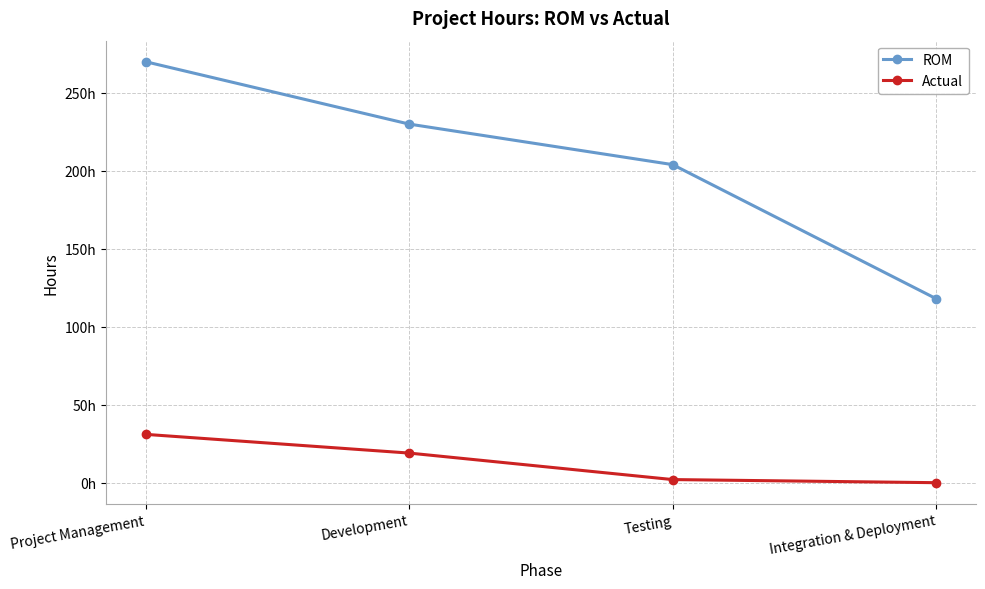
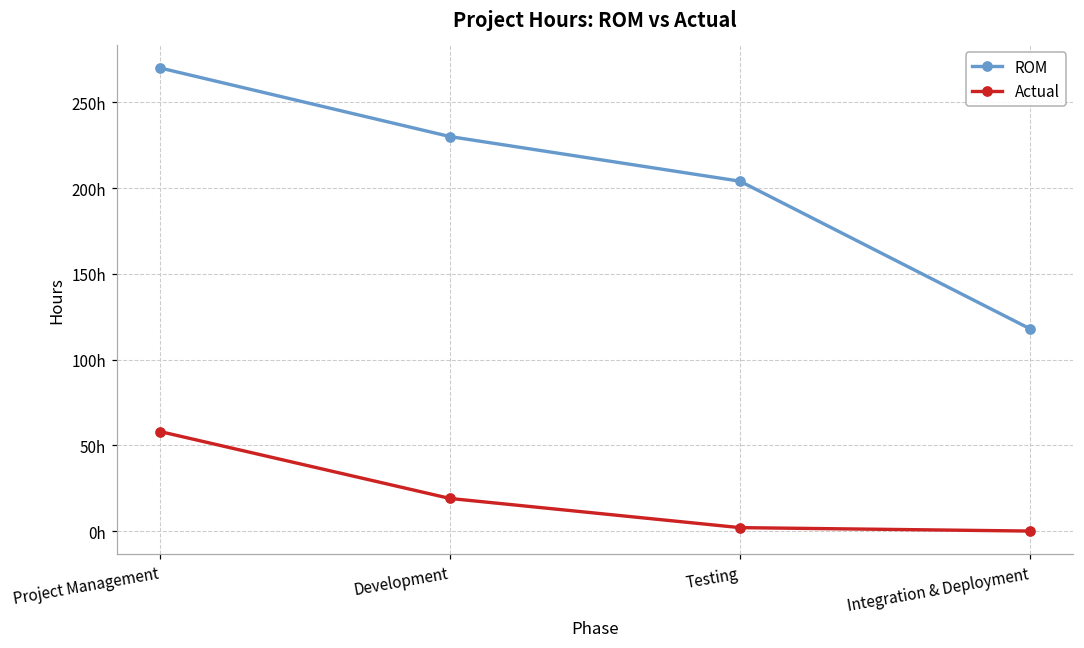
Actual, Project Management: 31h -> 58h
